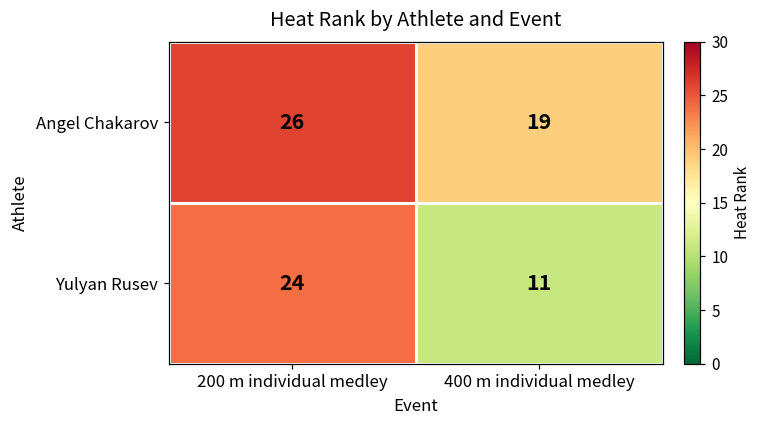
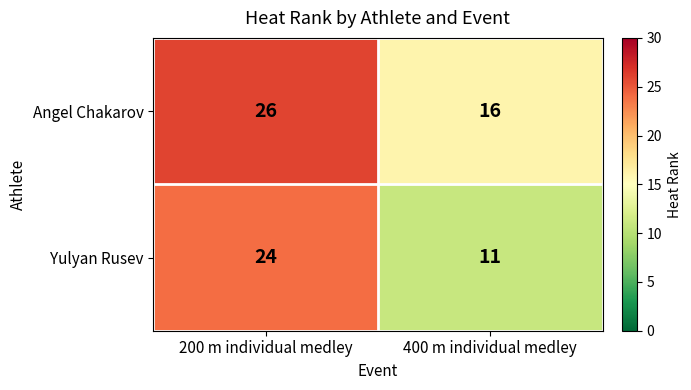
Angel Chakarov, 400 m individual medley: 19 -> 16
